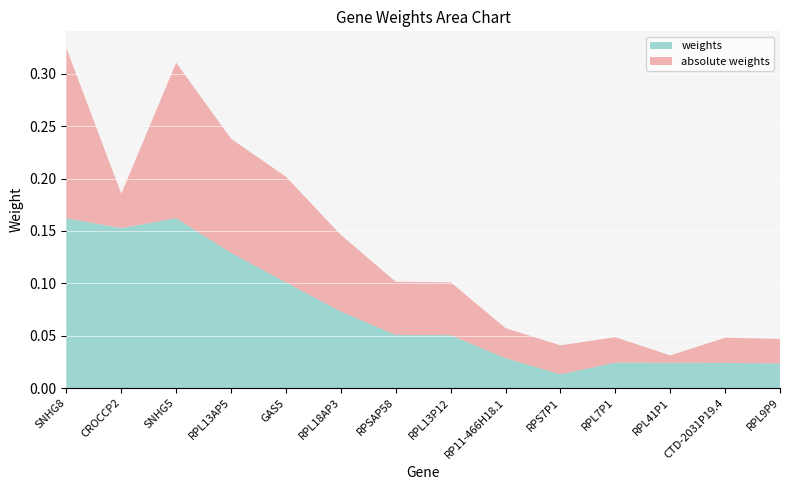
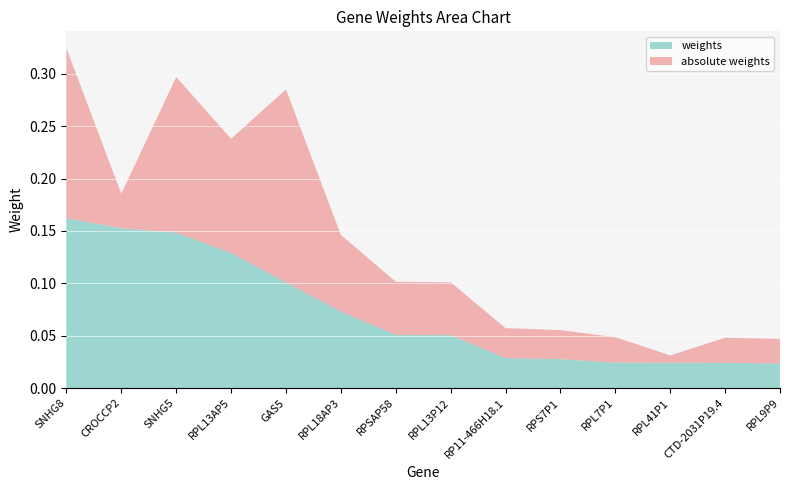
weights, SNHG5: 0.162 -> 0.149
absolute weights, GAS5: 0.101 -> 0.184
weights, RPS7P1: 0.013 -> 0.028
